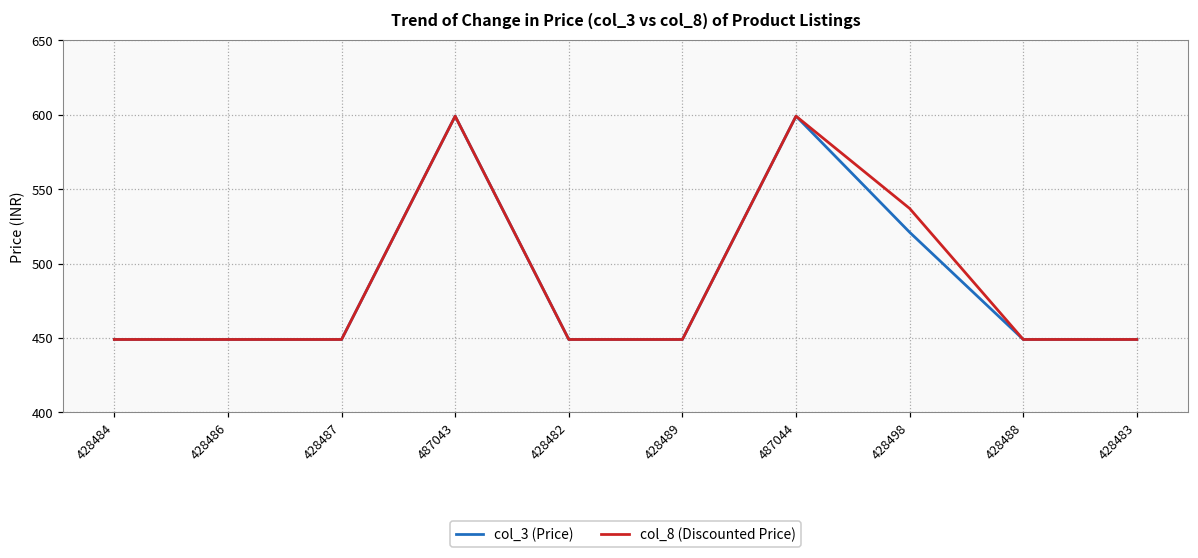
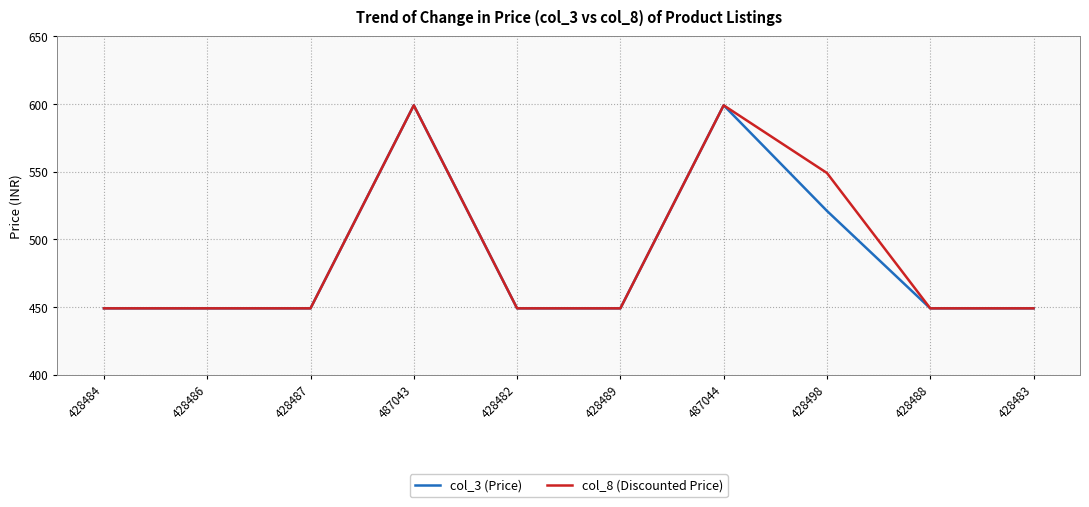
col_8 (Discounted Price), 428498: 537 -> 549
